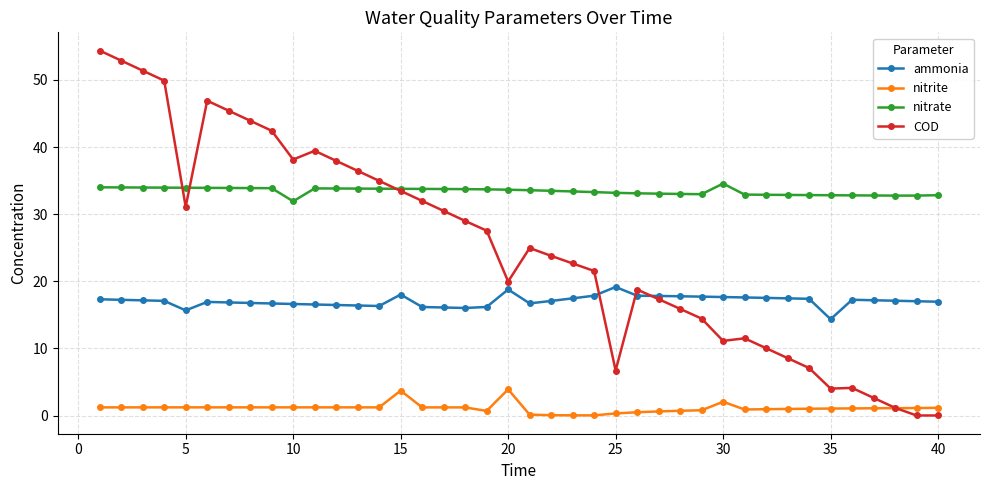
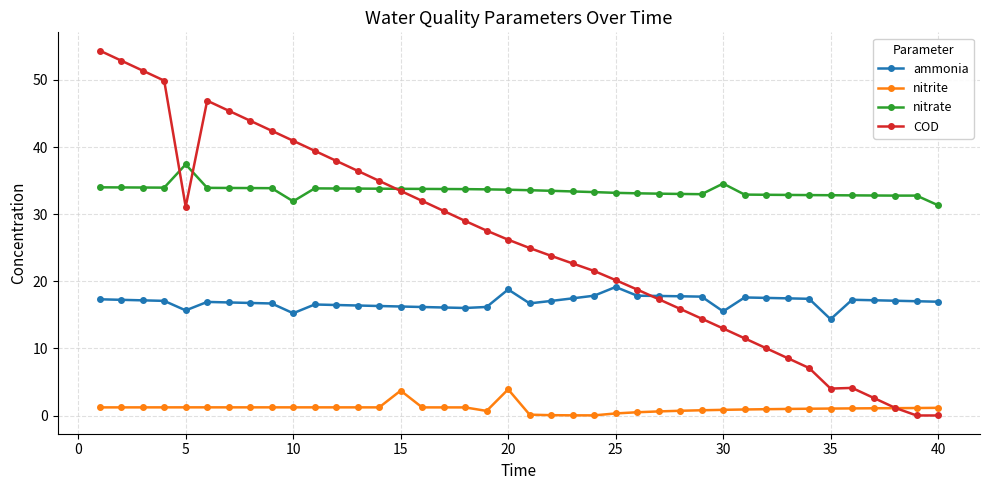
nitrate, 5: 34 -> 37
ammonia, 10: 17 -> 15
COD, 10: 38 -> 41
ammonia, 15: 18 -> 16
COD, 20: 20 -> 26
COD, 25: 7 -> 20
ammonia, 30: 18 -> 16
nitrite, 30: 2 -> 1
COD, 30: 11 -> 13
nitrate, 40: 33 -> 31
